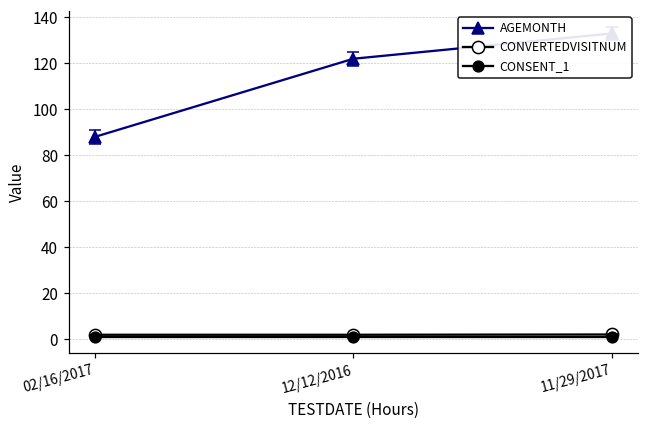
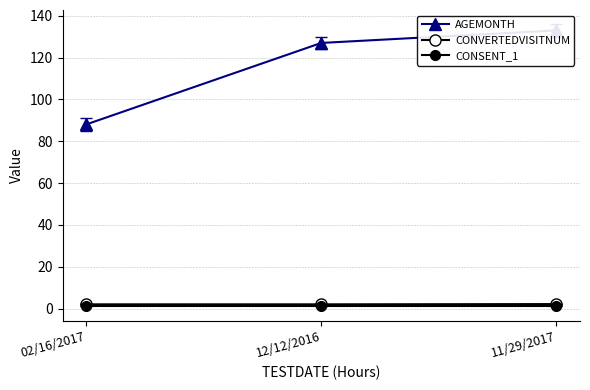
AGEMONTH, 12/12/2016: 122 -> 127
